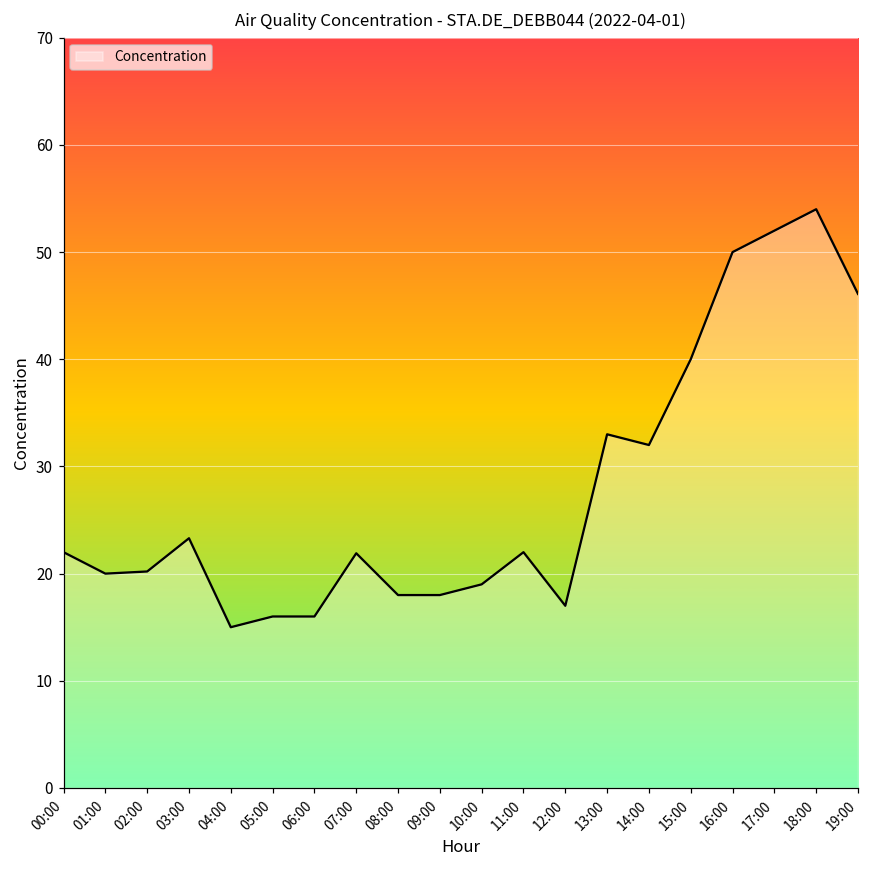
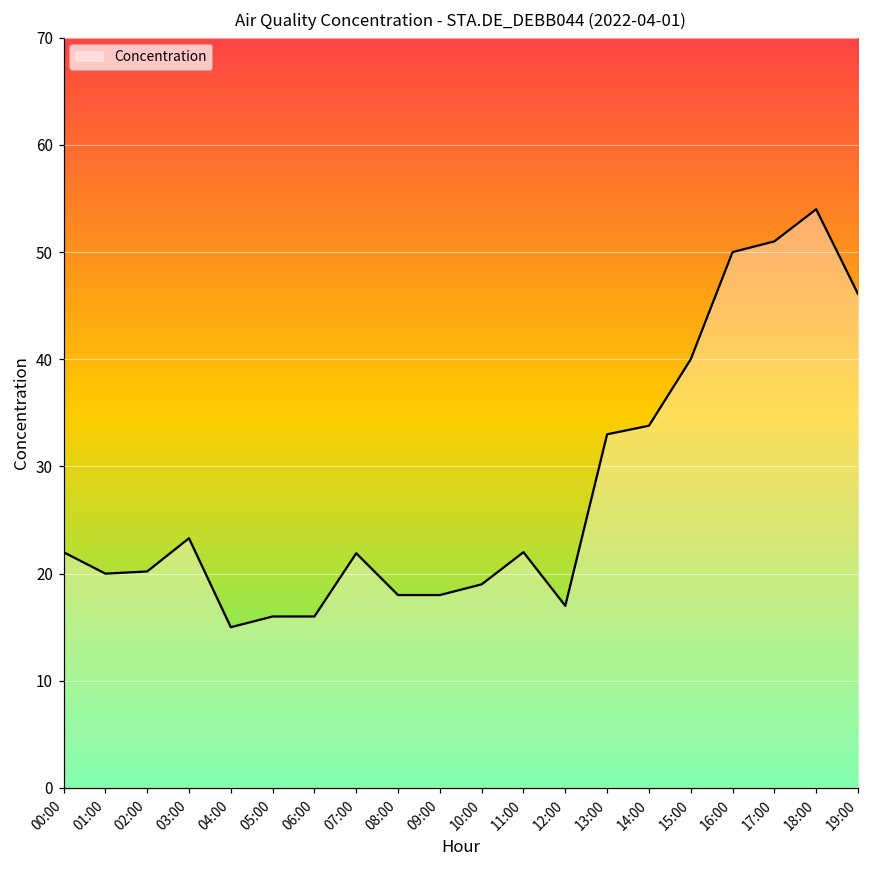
14:00: 32 -> 34
17:00: 52 -> 51
